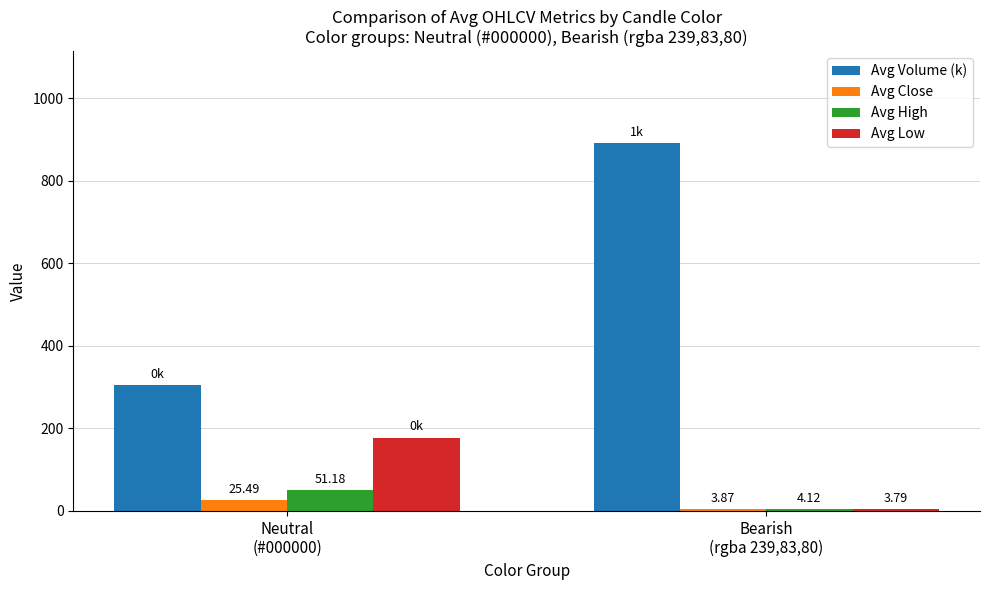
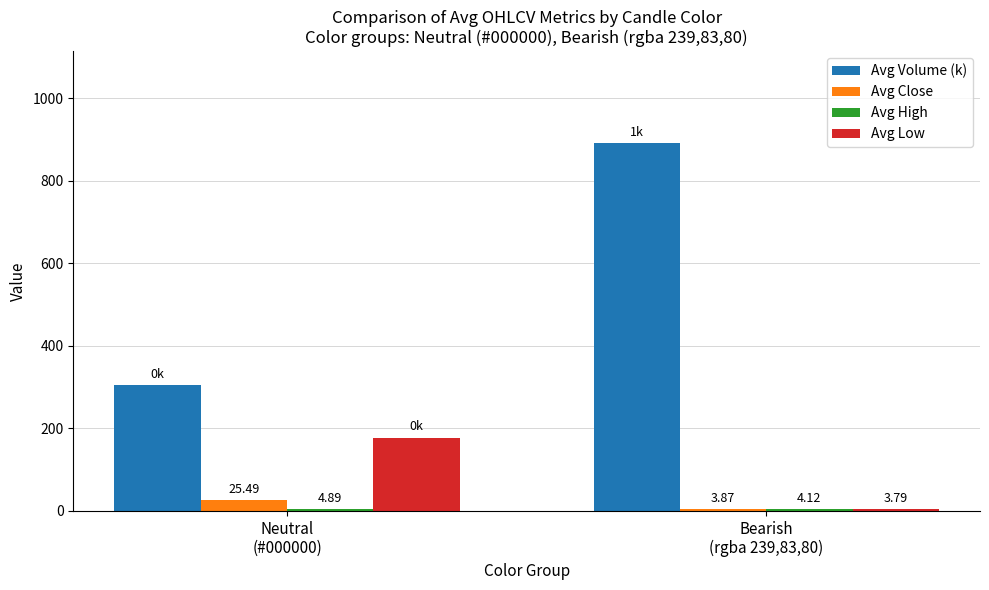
Avg High, Neutral (#000000): 51.18 -> 4.89
